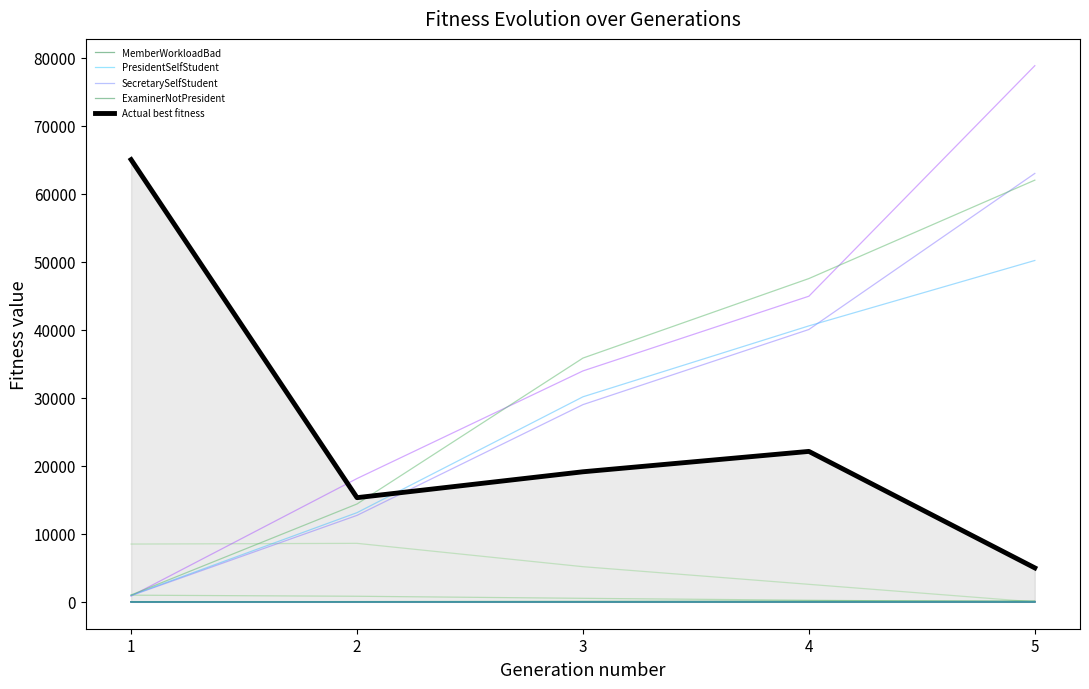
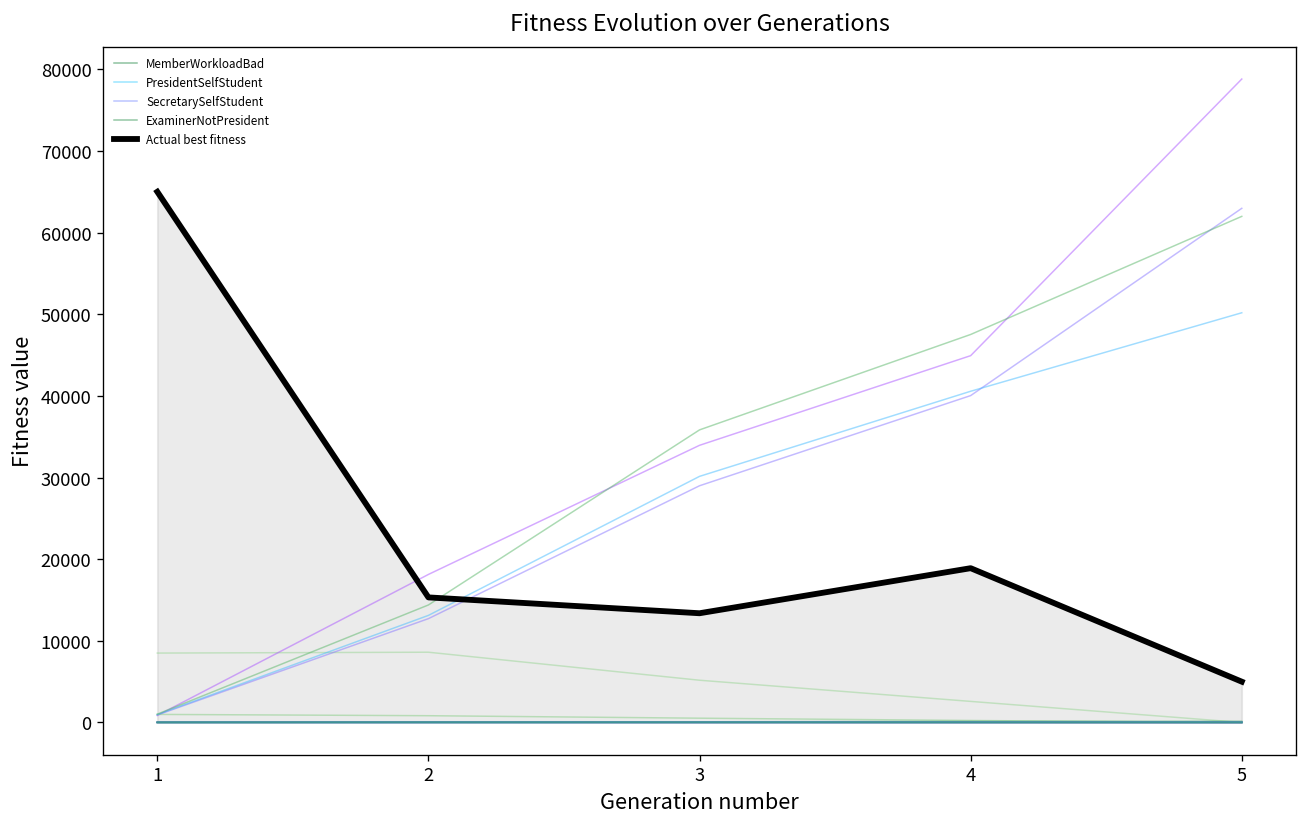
Actual best fitness, 3: 19000 -> 13000
Actual best fitness, 4: 22000 -> 19000
